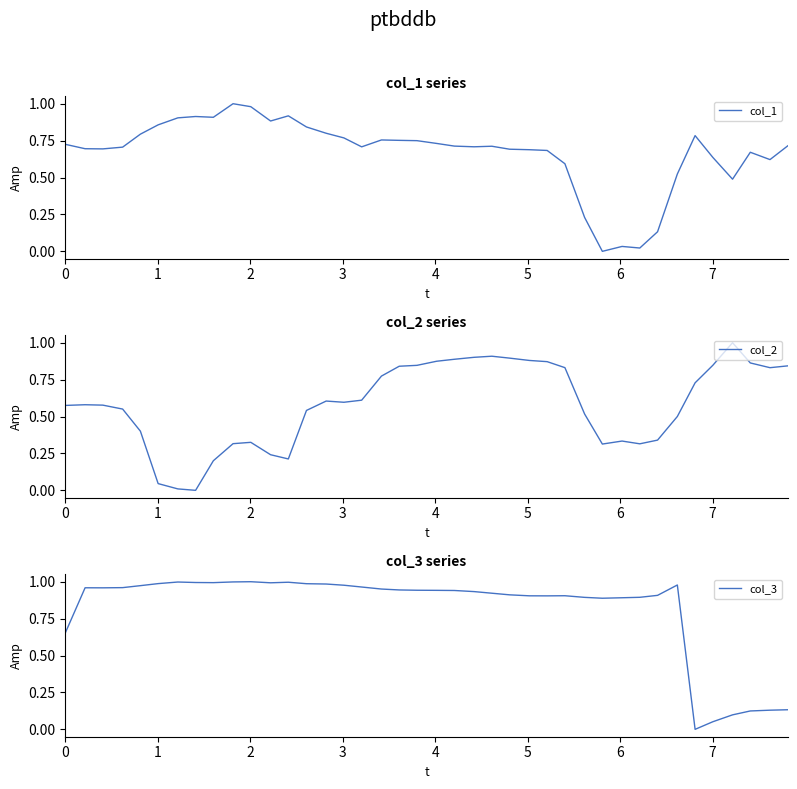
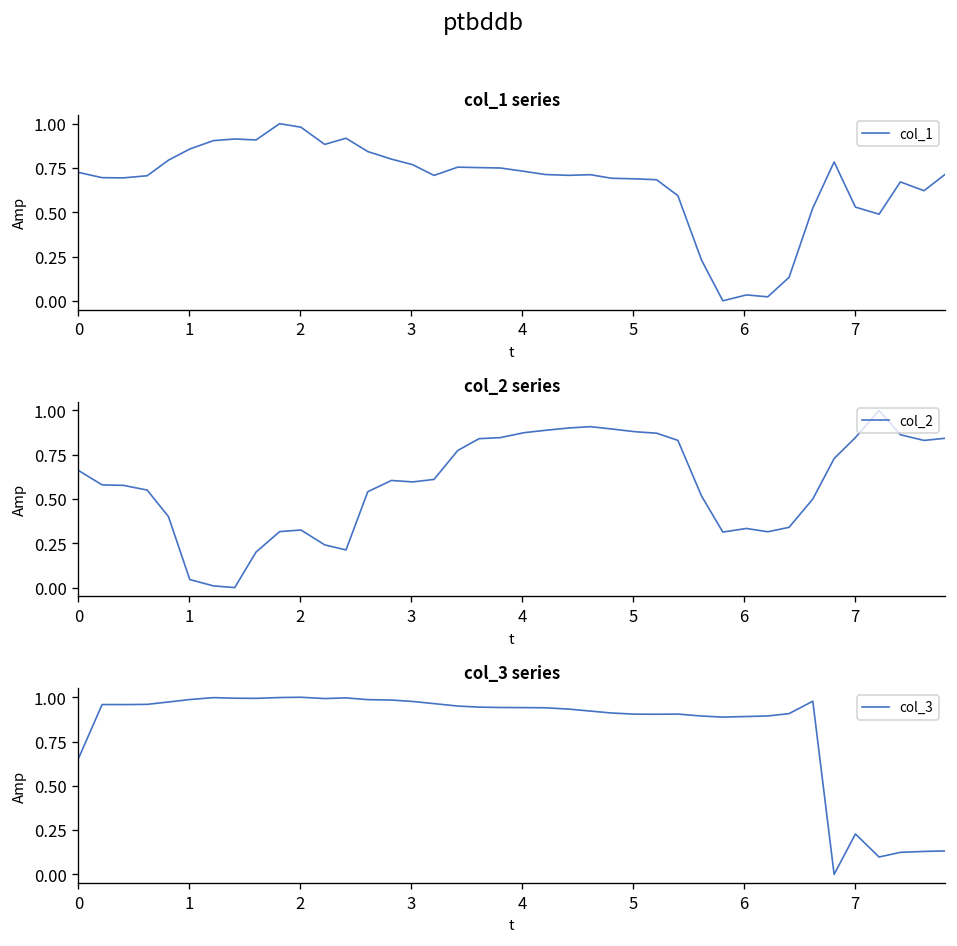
col_1 series, 7: 0.64 -> 0.53
col_2 series, 0: 0.58 -> 0.66
col_3 series, 7: 0.05 -> 0.23
